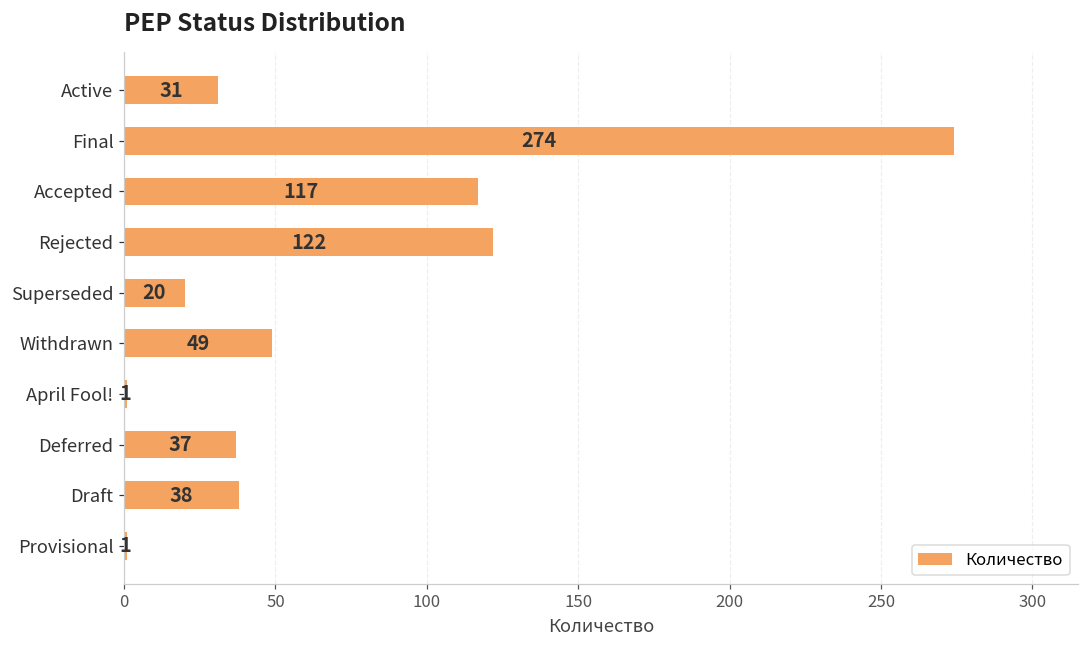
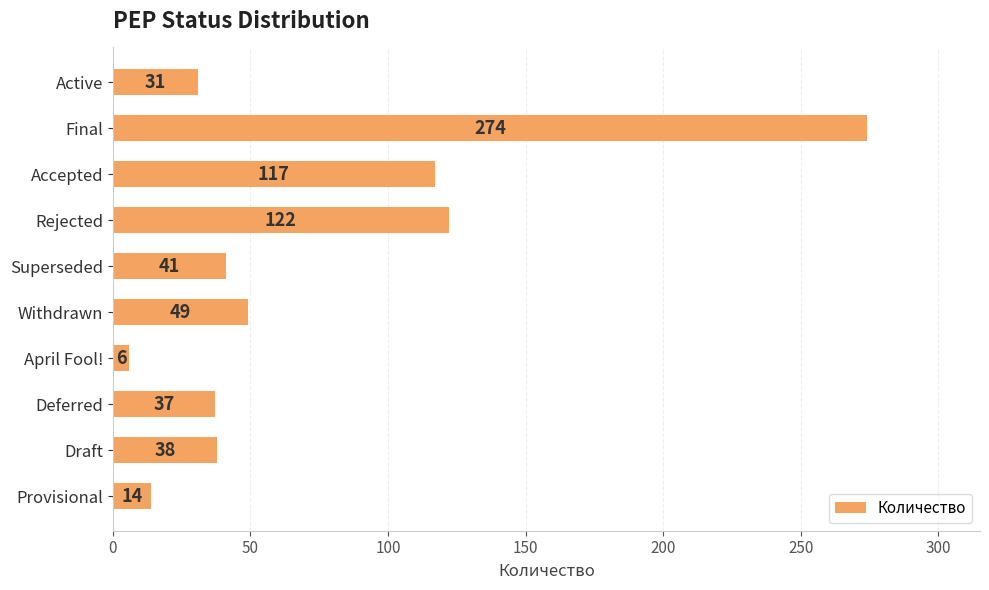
Superseded: 20 -> 41
April Fool!: 1 -> 6
Provisional: 1 -> 14
